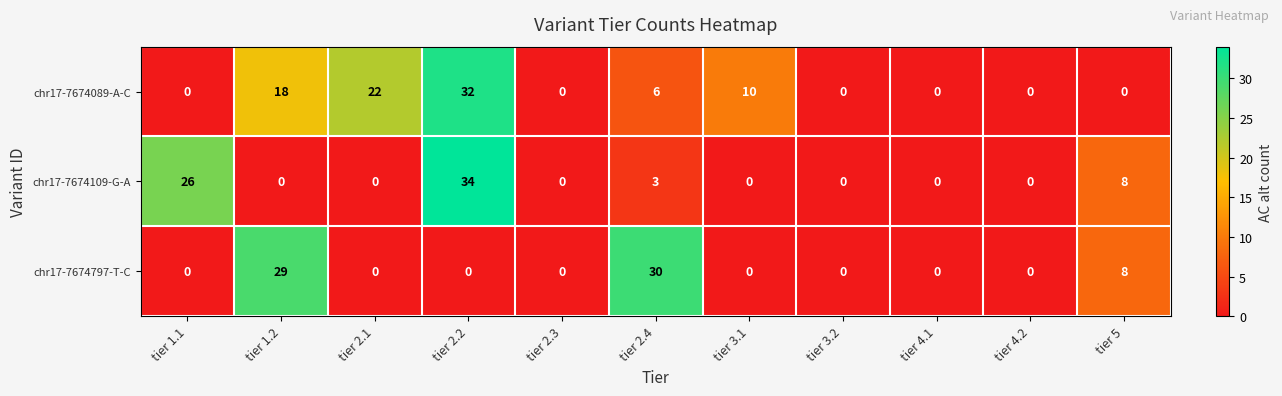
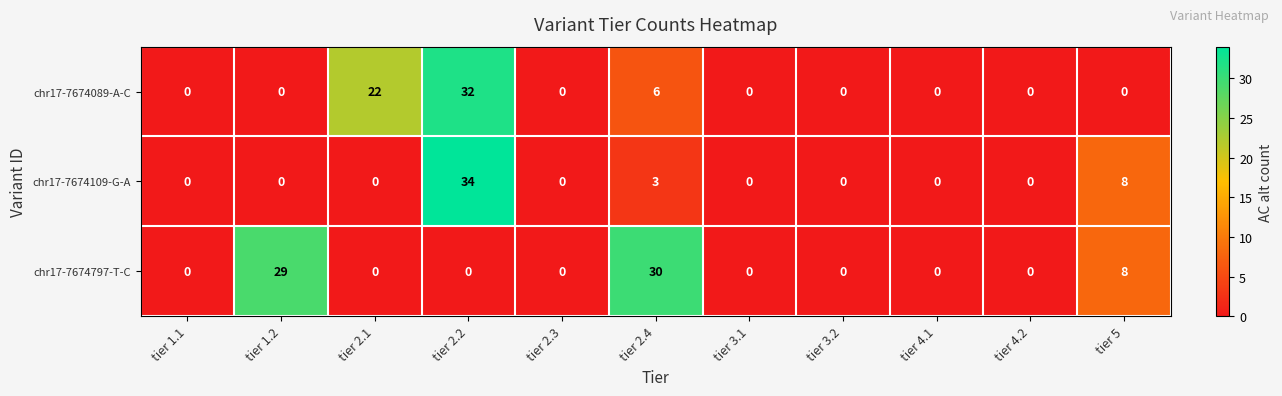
chr17-7674089-A-C, tier 1.2: 18 -> 0
chr17-7674089-A-C, tier 3.1: 10 -> 0
chr17-7674109-G-A, tier 1.1: 26 -> 0
